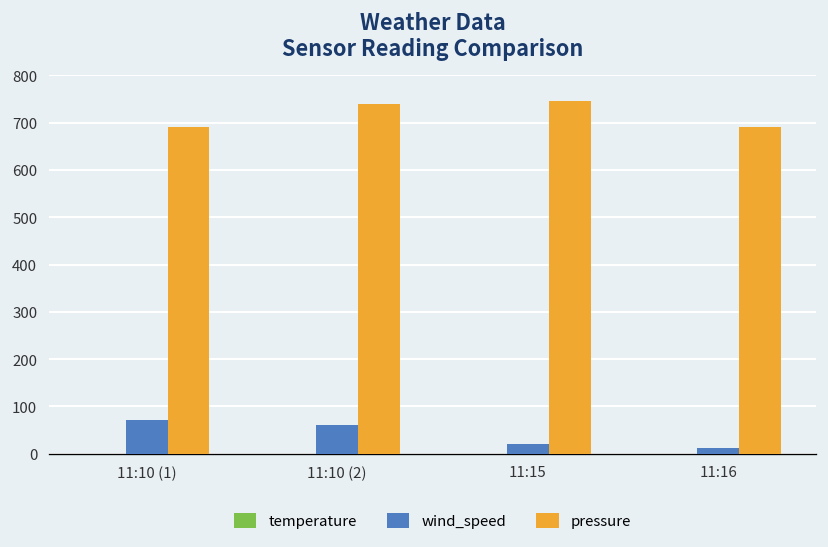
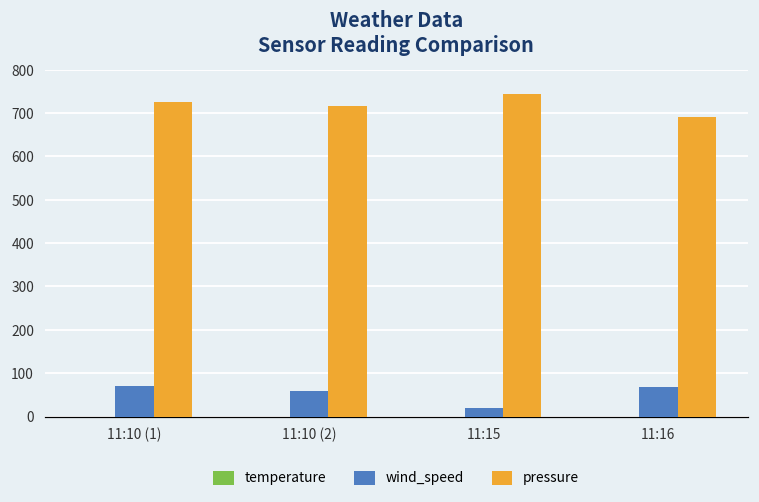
pressure, 11:10 (1): 690 -> 730
pressure, 11:10 (2): 740 -> 720
wind_speed, 11:16: 10 -> 70
